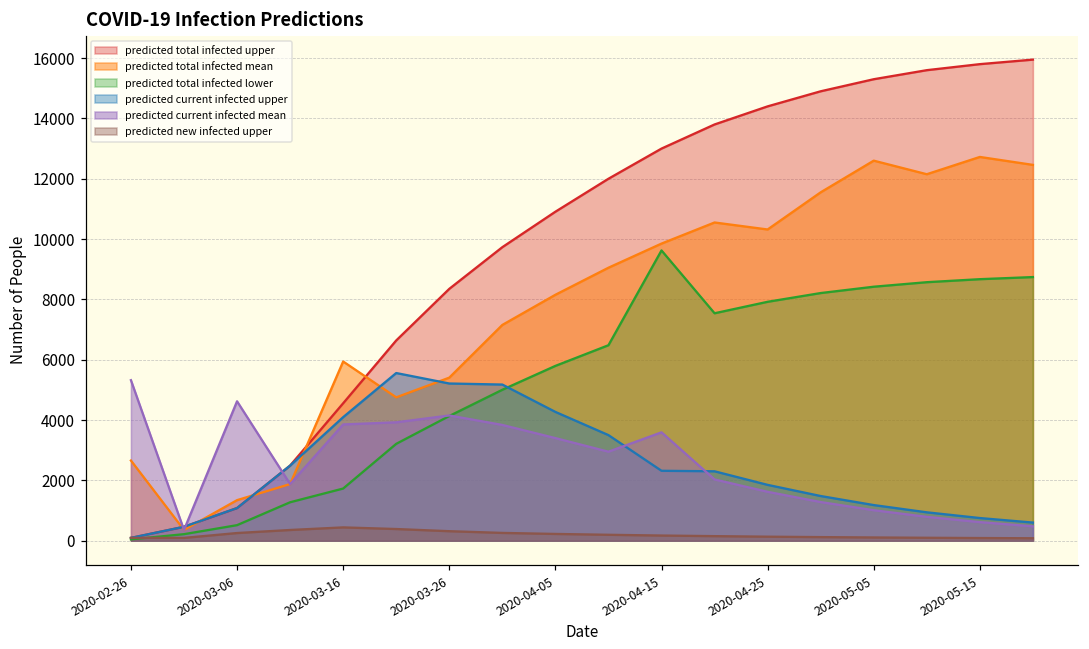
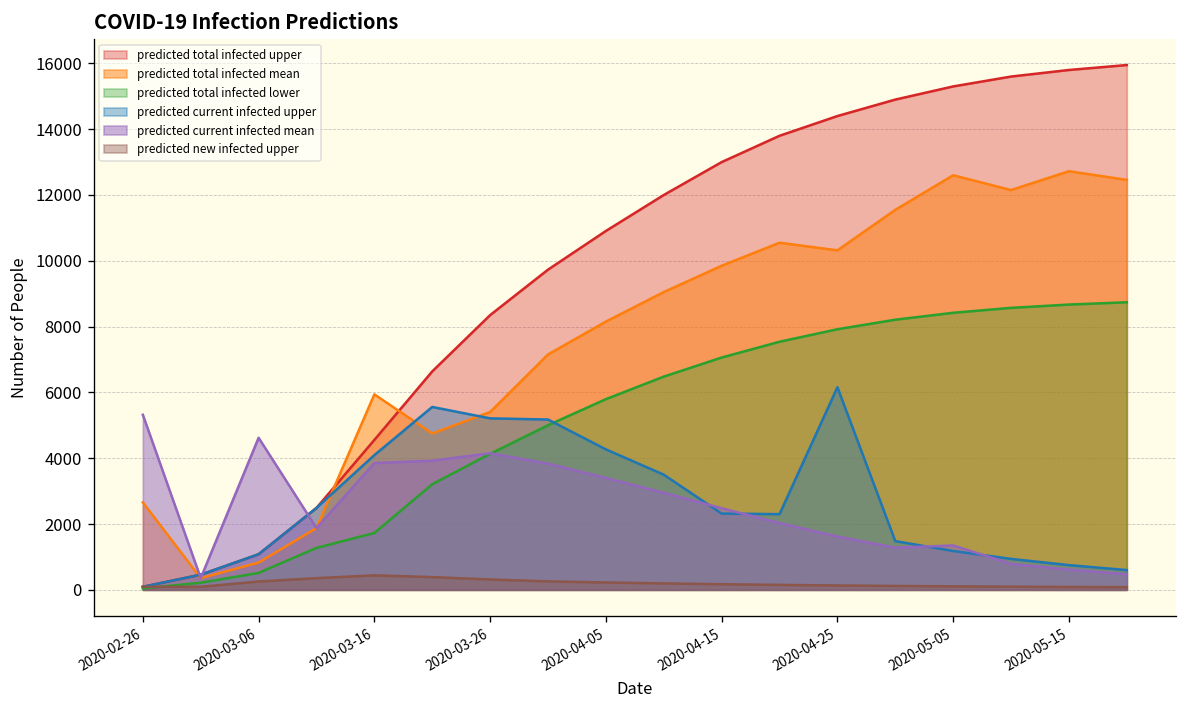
predicted total infected mean, 2020-03-06: 1300 -> 800
predicted total infected lower, 2020-04-15: 9600 -> 7100
predicted current infected mean, 2020-04-15: 3600 -> 2500
predicted current infected upper, 2020-04-25: 1900 -> 6200
predicted current infected mean, 2020-05-05: 1000 -> 1300
